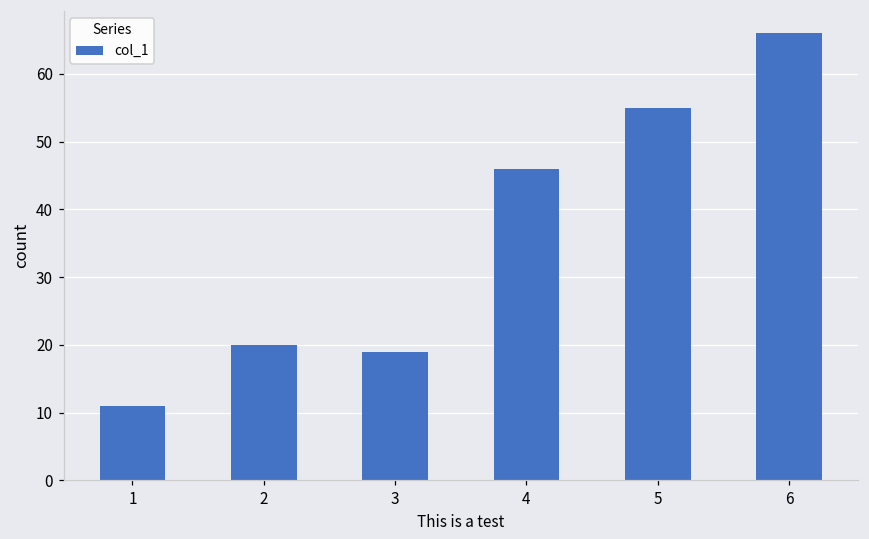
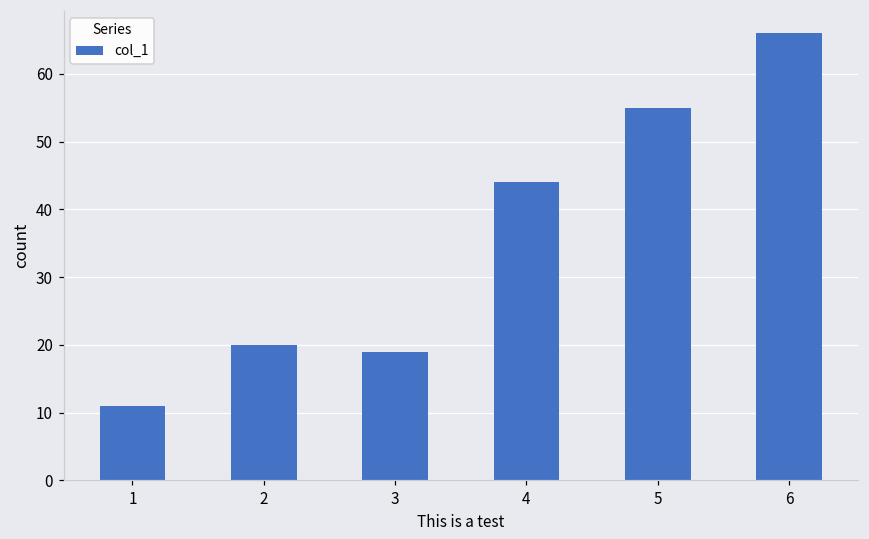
4: 46 -> 44
